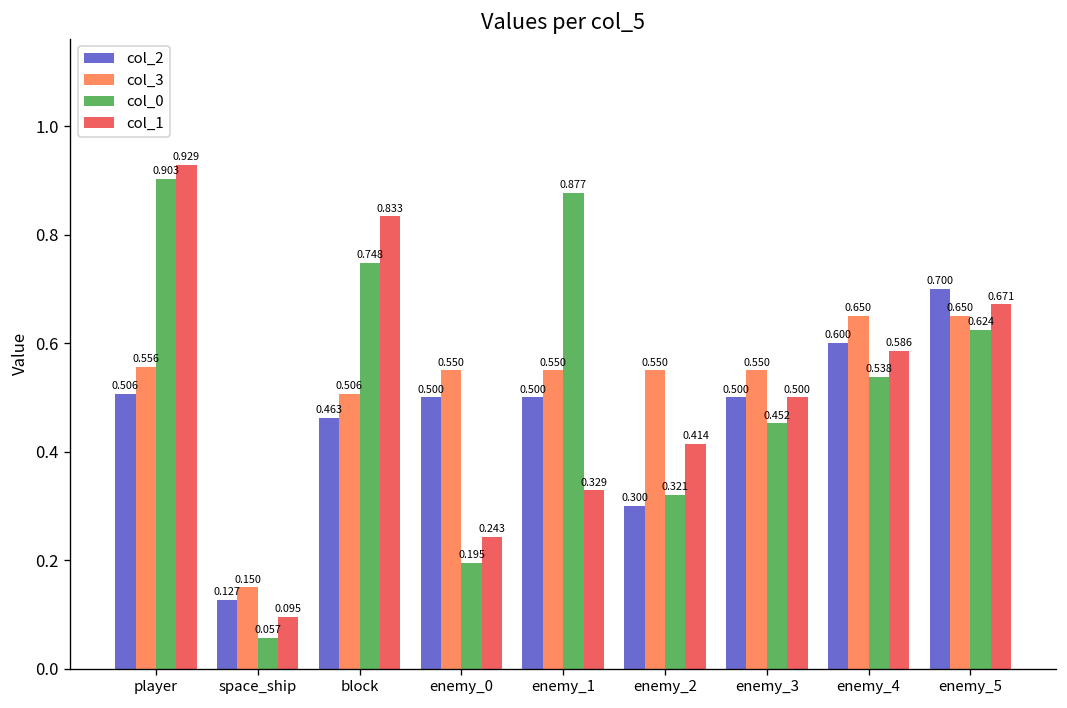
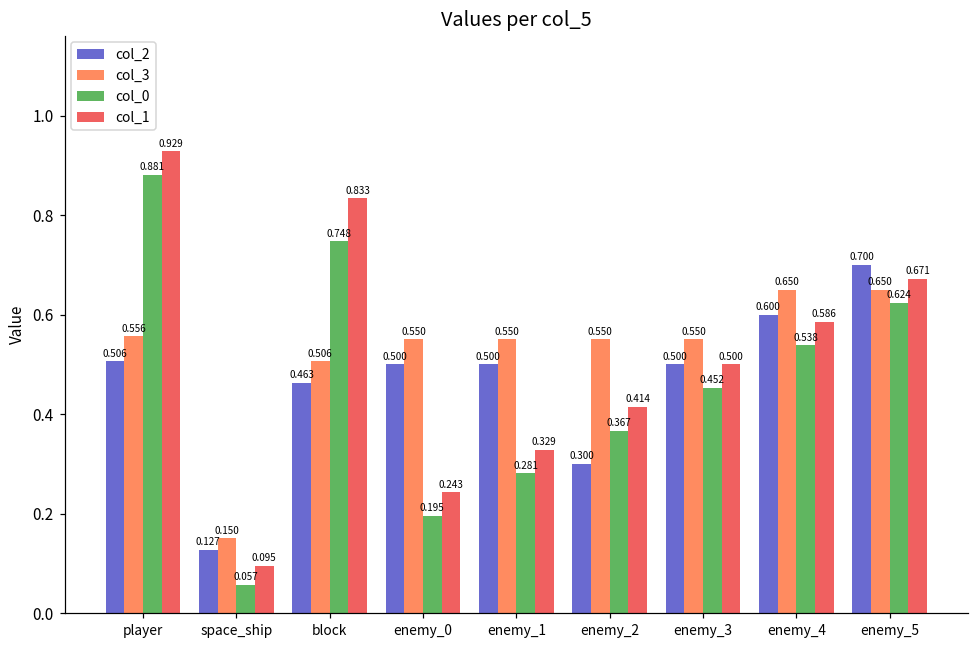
col_0, player: 0.903 -> 0.881
col_0, enemy_1: 0.877 -> 0.281
col_0, enemy_2: 0.321 -> 0.367
